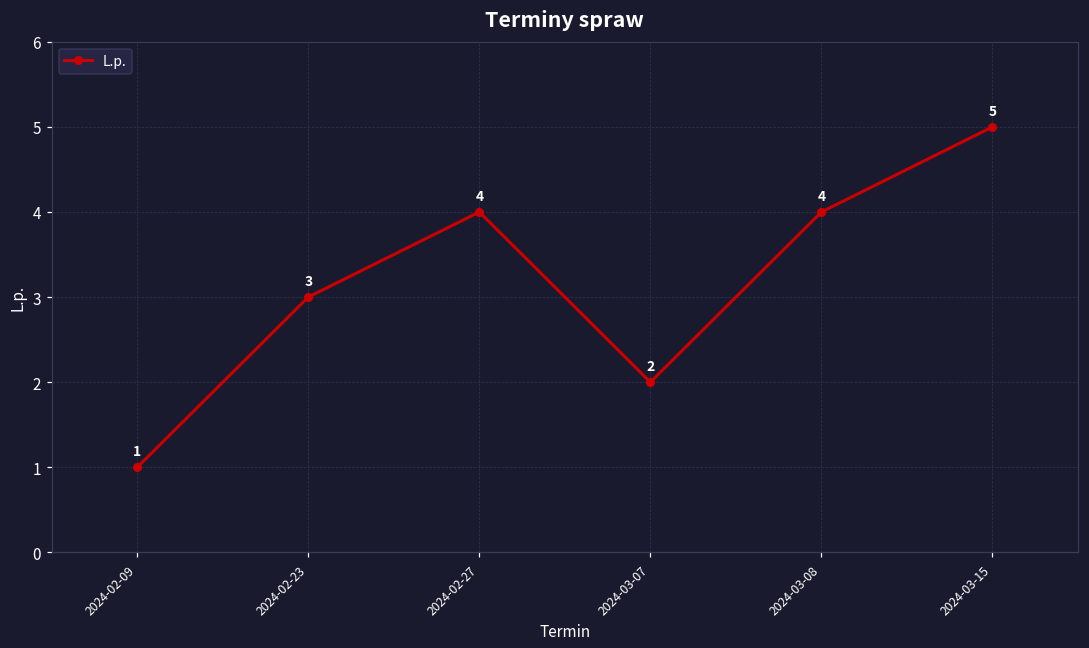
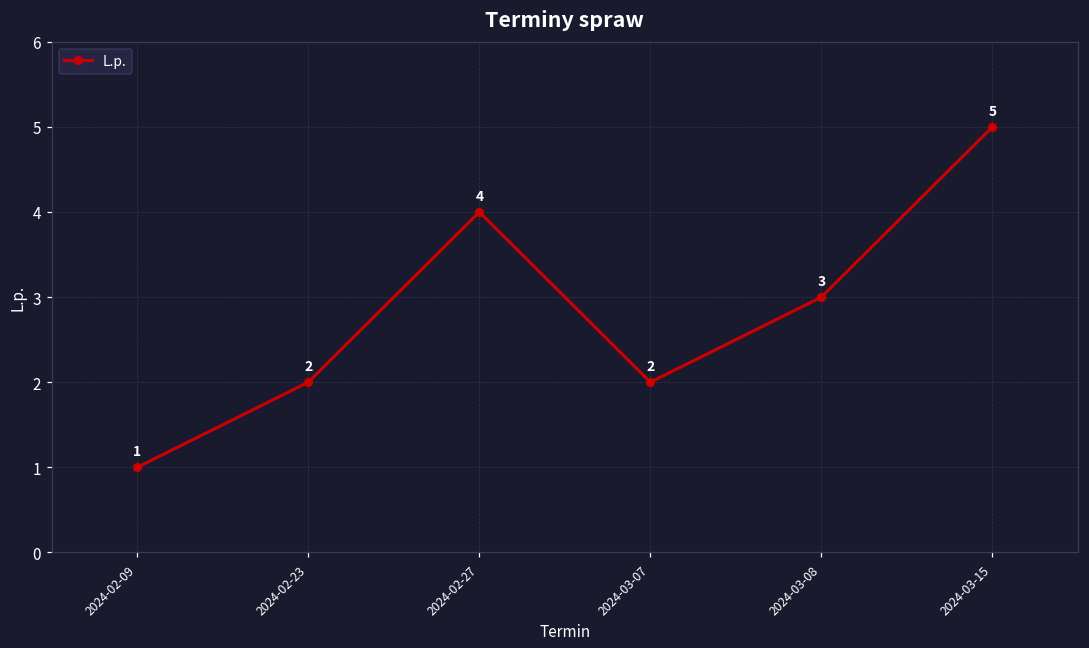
2024-02-23: 3 -> 2
2024-03-08: 4 -> 3
